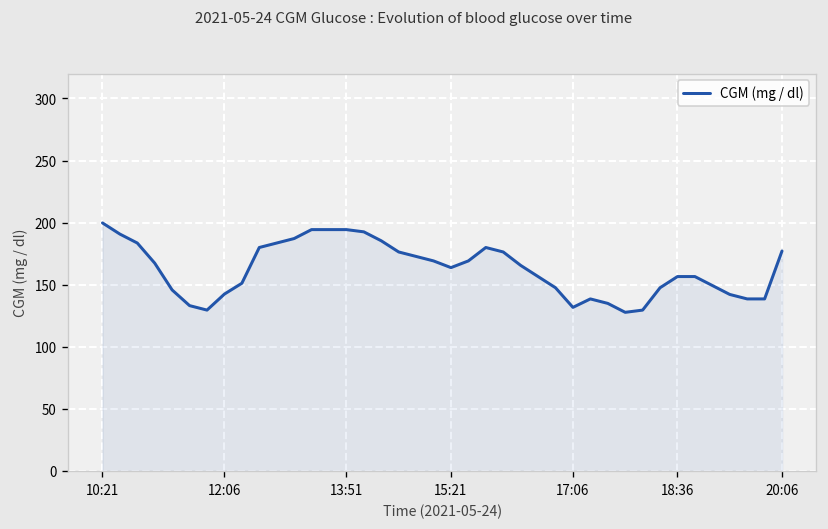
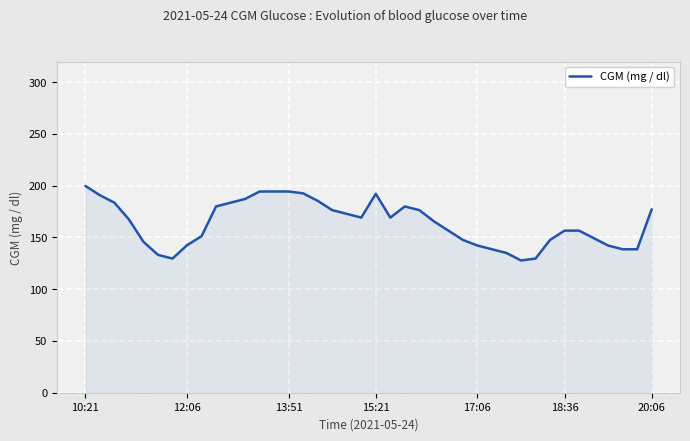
15:21: 164 -> 192
17:06: 132 -> 142
